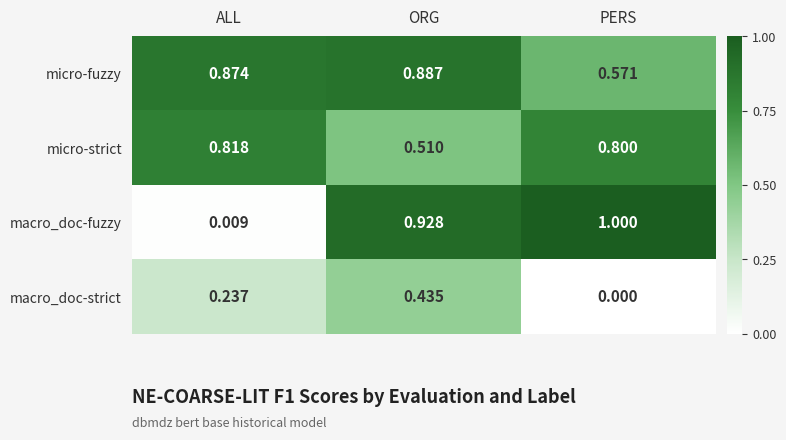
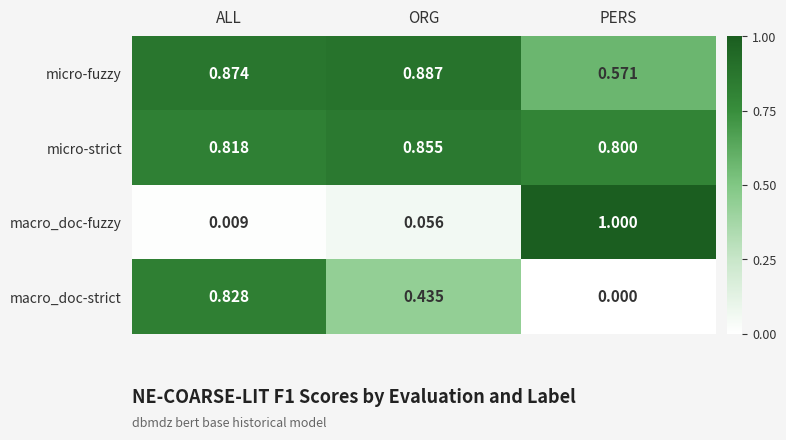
micro-strict, ORG: 0.510 -> 0.855
macro_doc-fuzzy, ORG: 0.928 -> 0.056
macro_doc-strict, ALL: 0.237 -> 0.828
